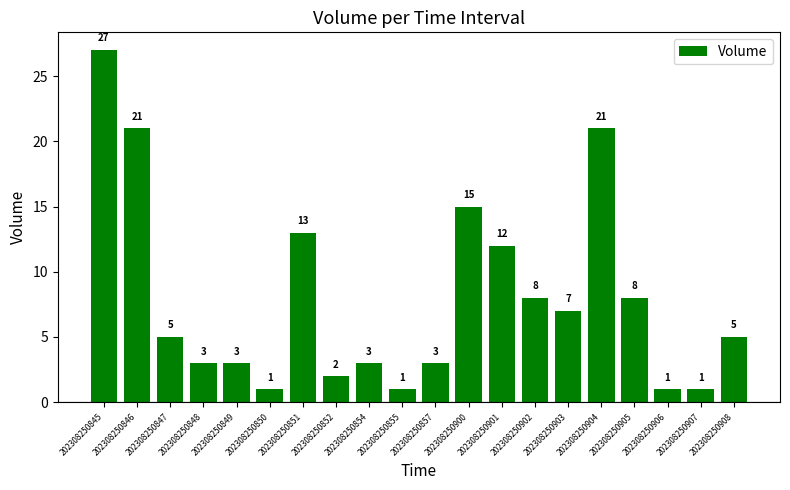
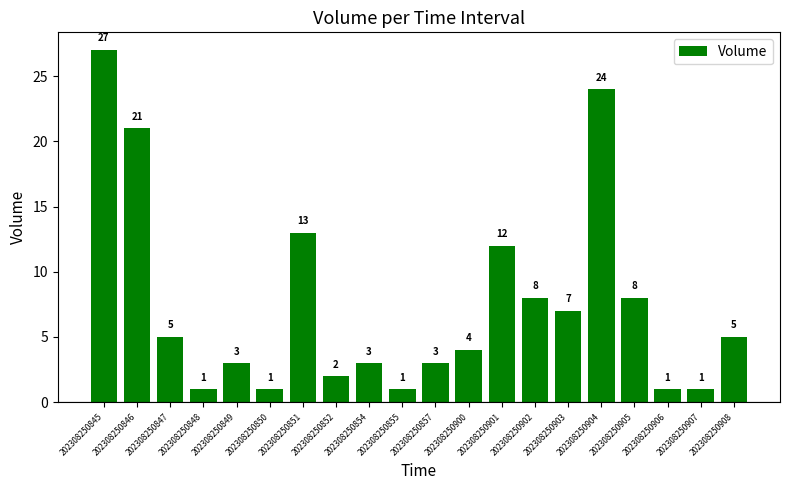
202308250848: 3 -> 1
202308250900: 15 -> 4
202308250904: 21 -> 24
